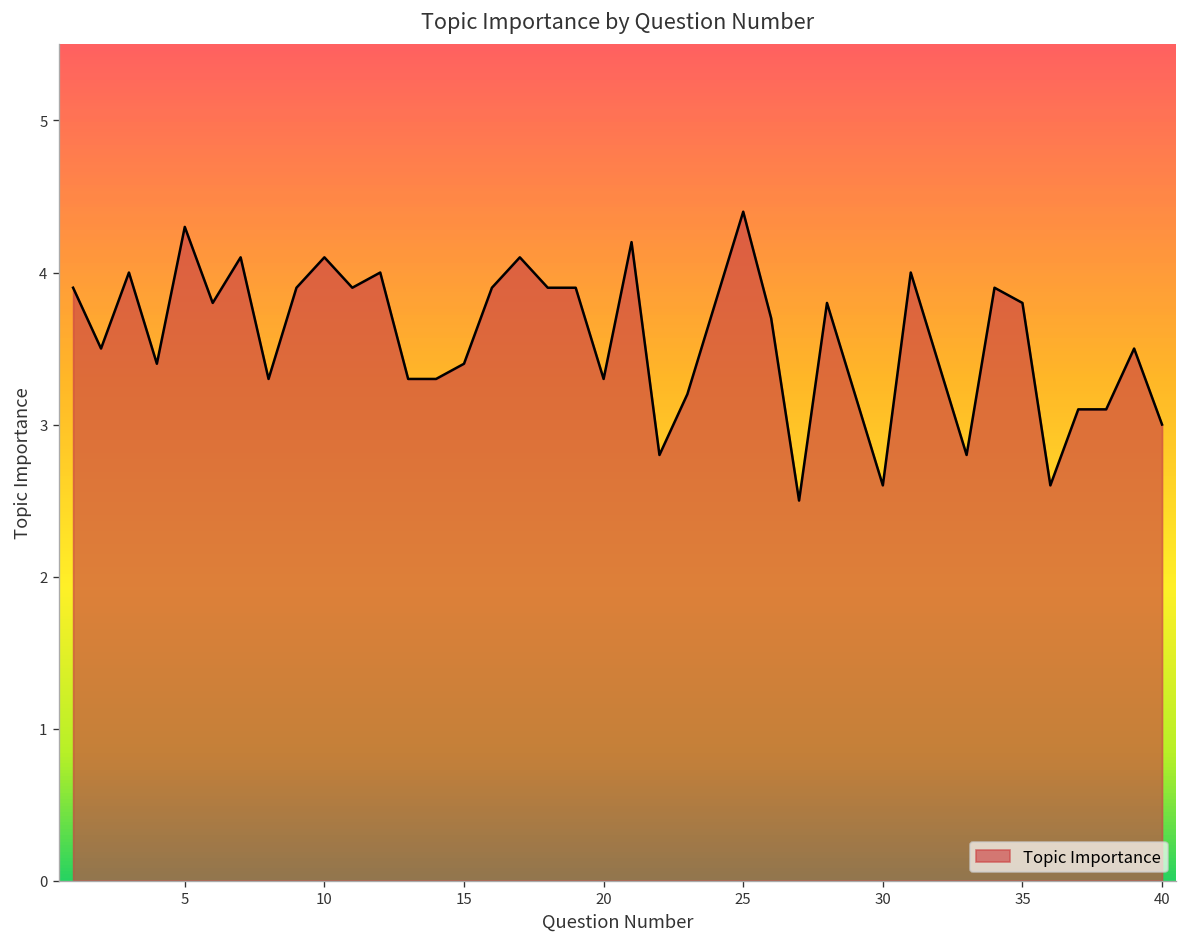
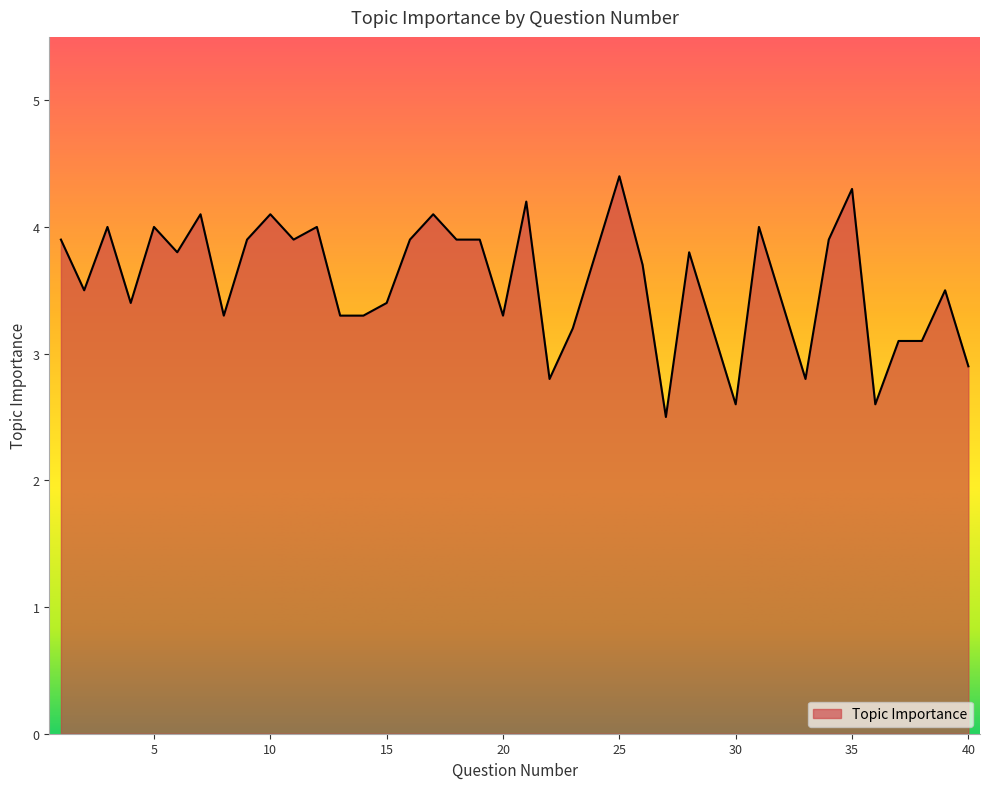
5: 4.3 -> 4.0
35: 3.8 -> 4.3
40: 3.0 -> 2.9
